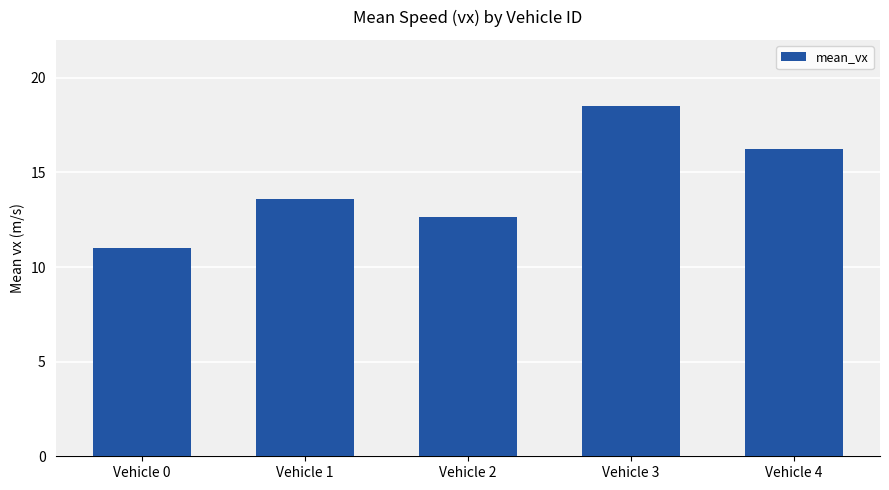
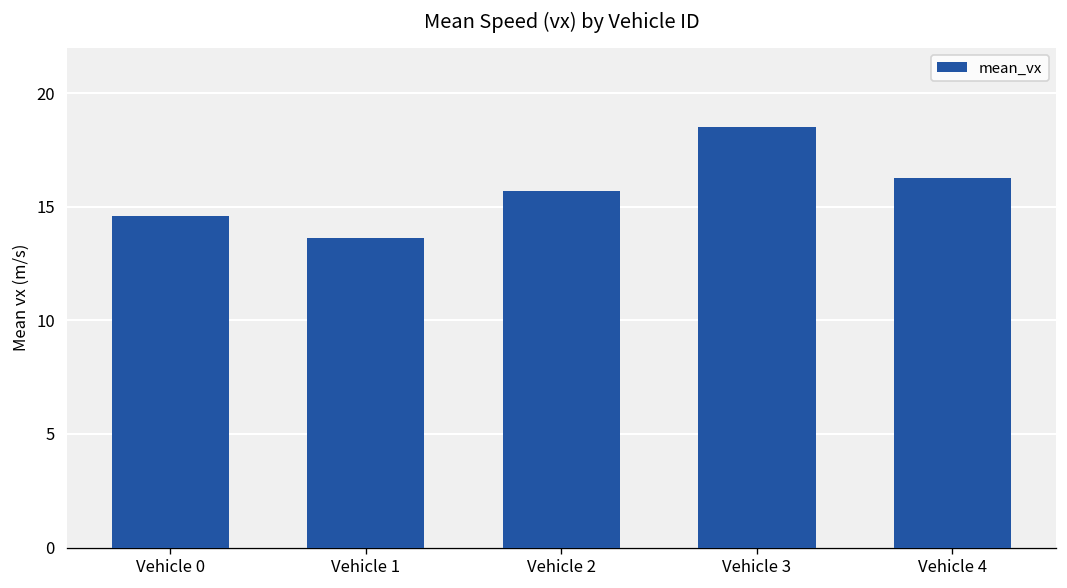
Vehicle 0: 11.0 -> 14.6
Vehicle 2: 12.6 -> 15.7
